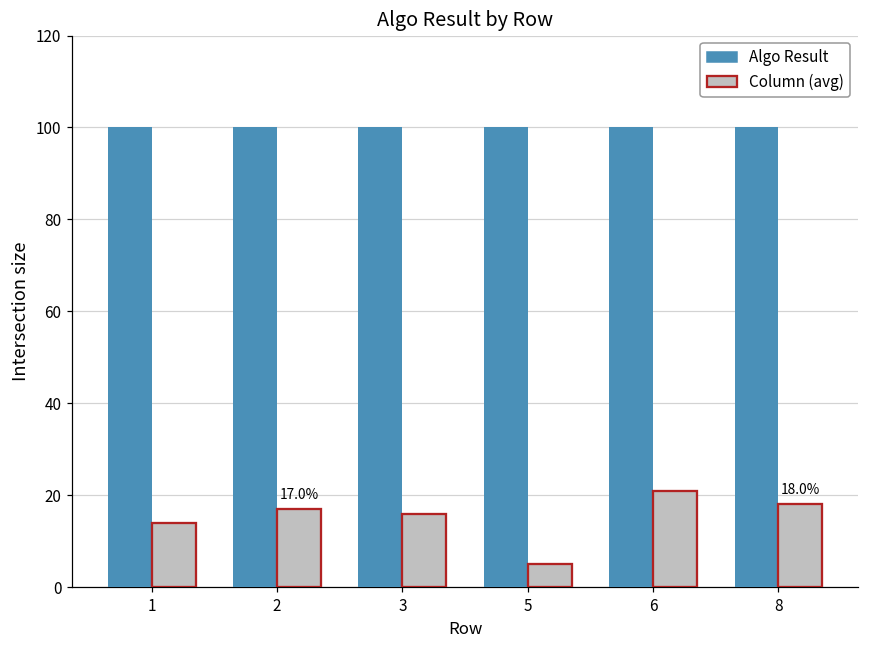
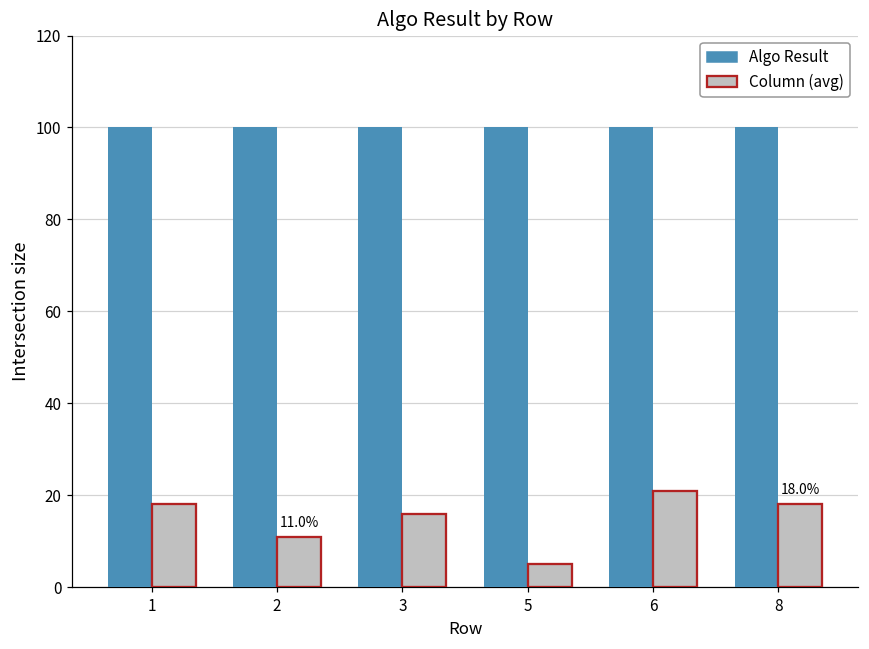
Column (avg), 1: 14 -> 18
Column (avg), 2: 17.0% -> 11.0%
